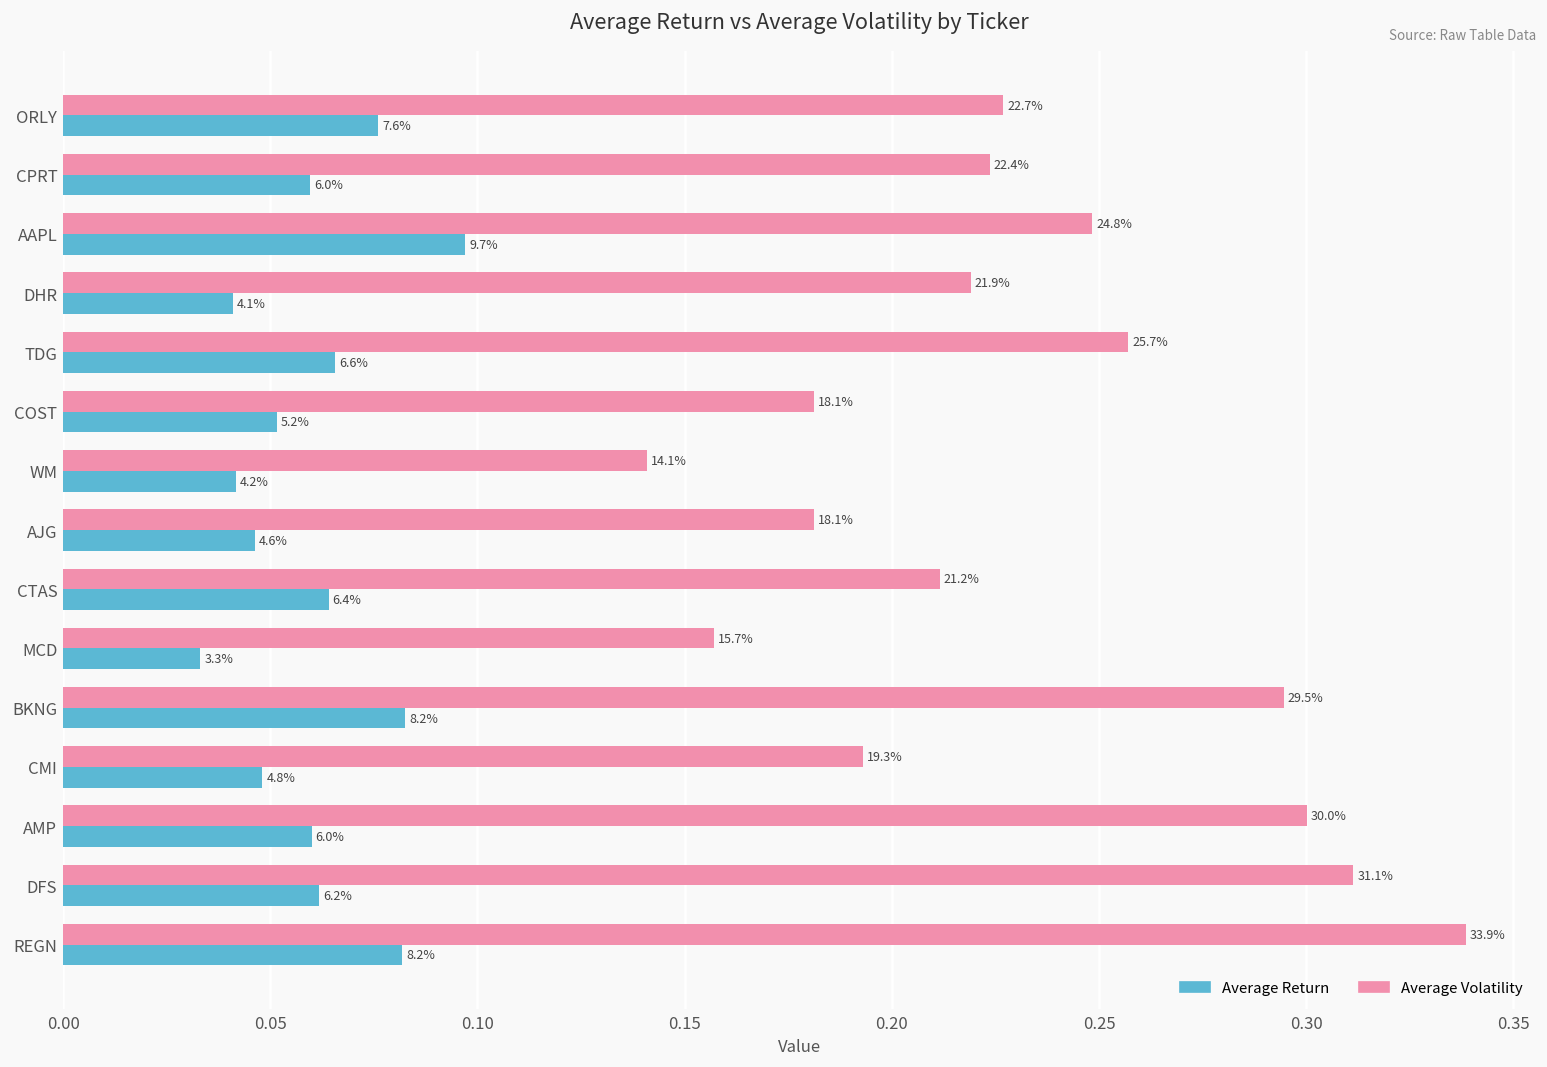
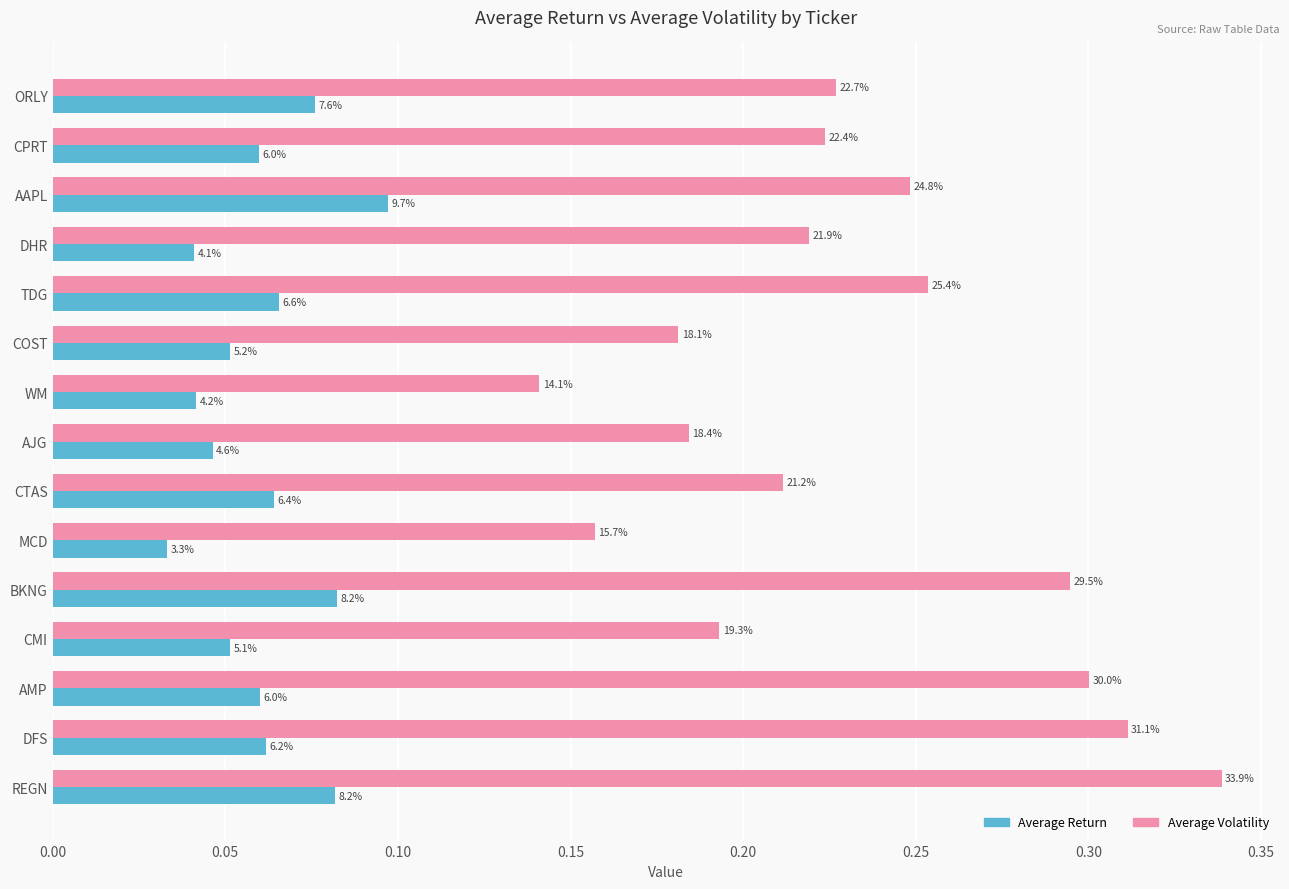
Average Volatility, TDG: 25.7% -> 25.4%
Average Volatility, AJG: 18.1% -> 18.4%
Average Return, CMI: 4.8% -> 5.1%
